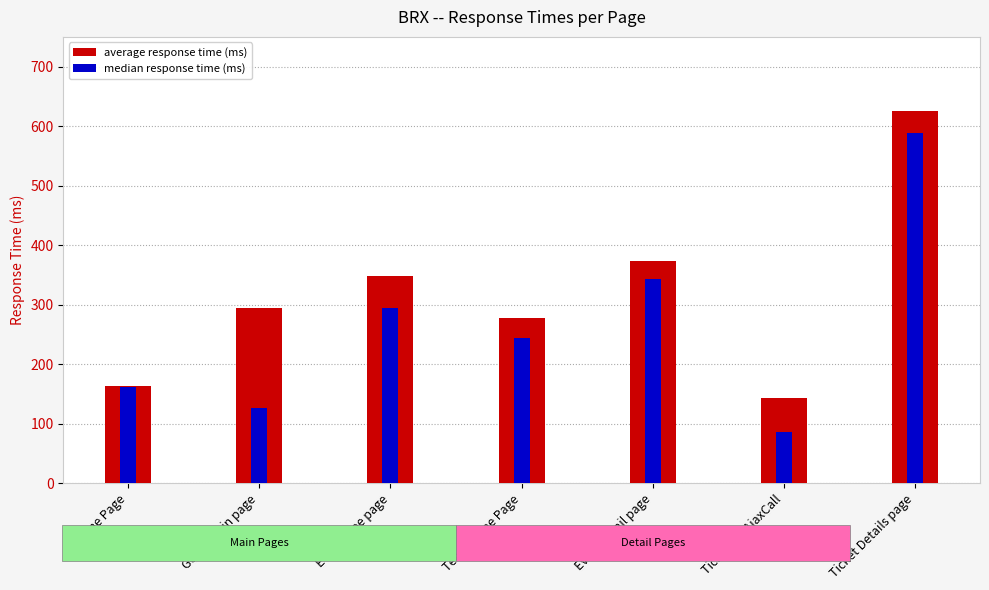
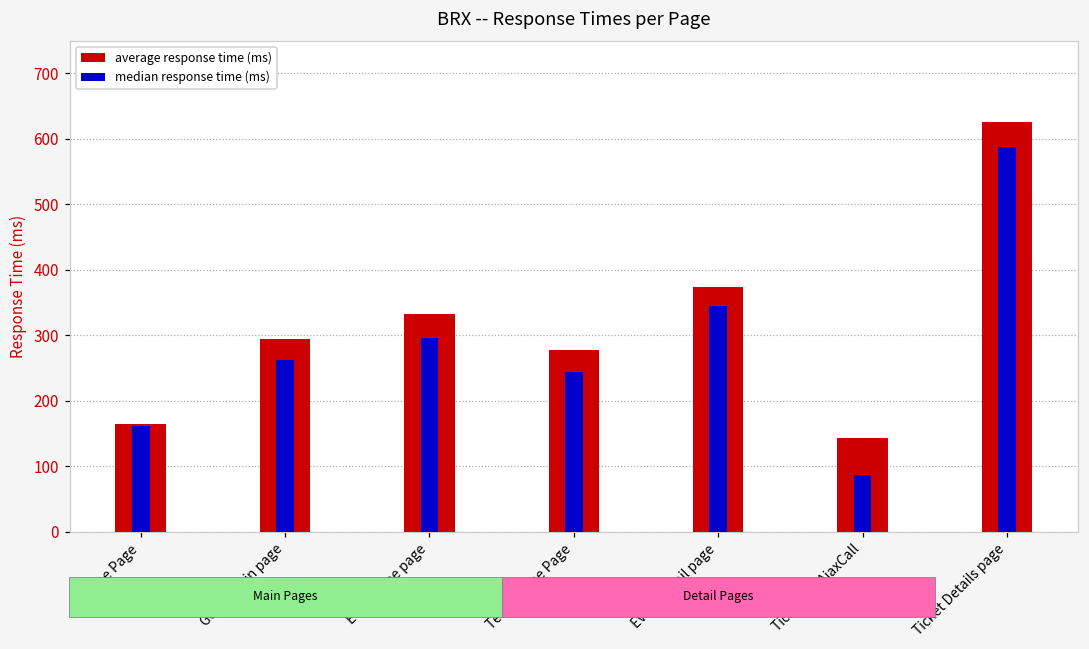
median response time (ms), Genre main page: 130 -> 260
average response time (ms), Event Type page: 350 -> 330
